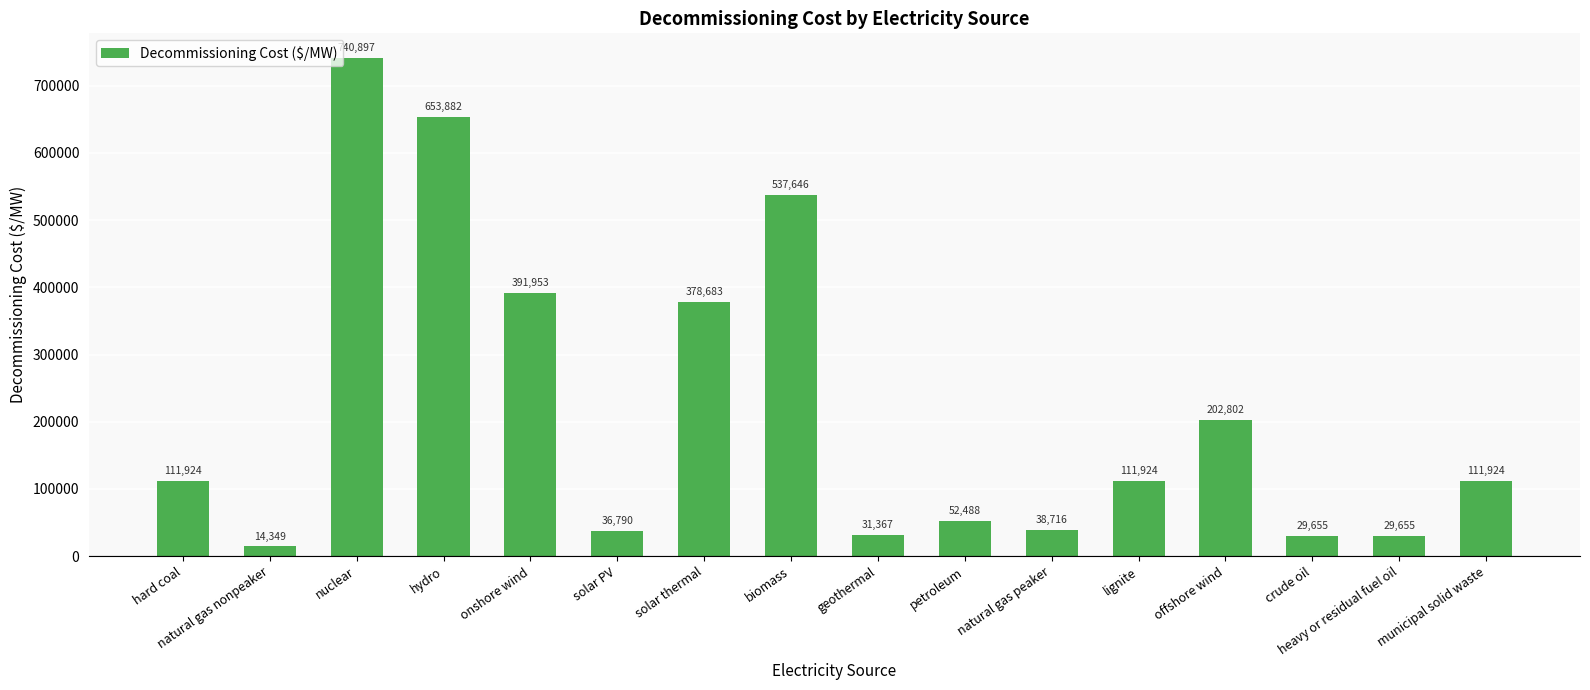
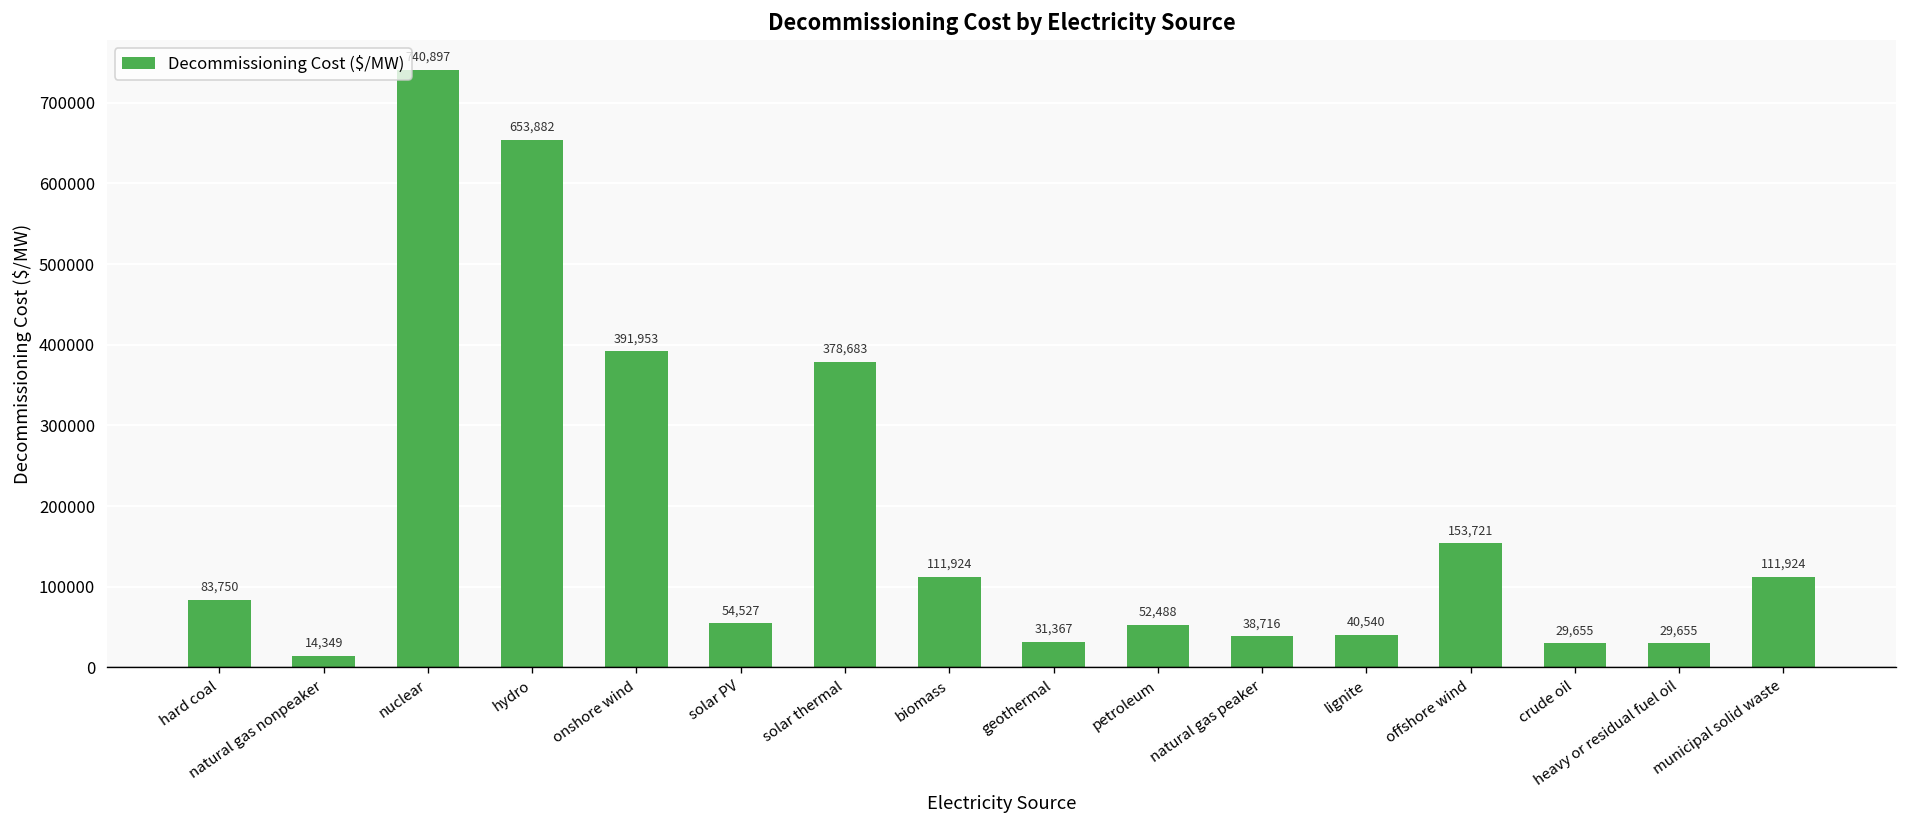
hard coal: 111,924 -> 83,750
solar PV: 36,790 -> 54,527
biomass: 537,646 -> 111,924
lignite: 111,924 -> 40,540
offshore wind: 202,802 -> 153,721
